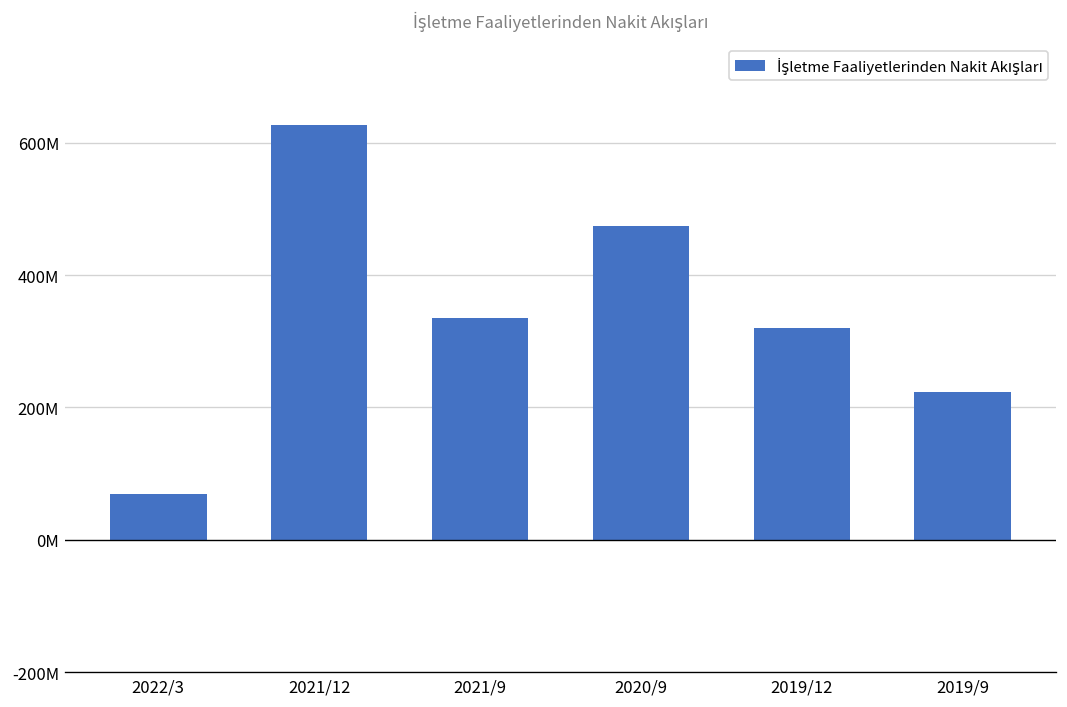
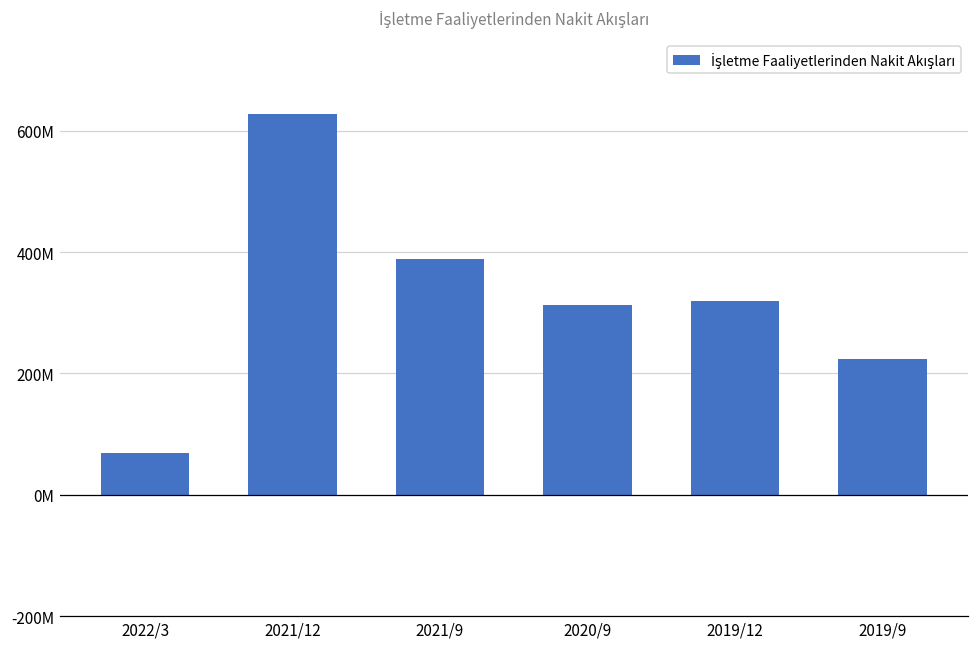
2021/9: 340000000 -> 390000000
2020/9: 470000000 -> 310000000
